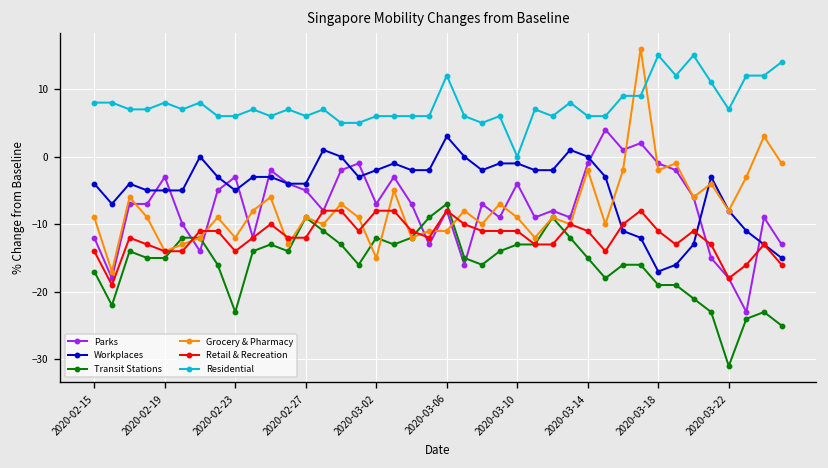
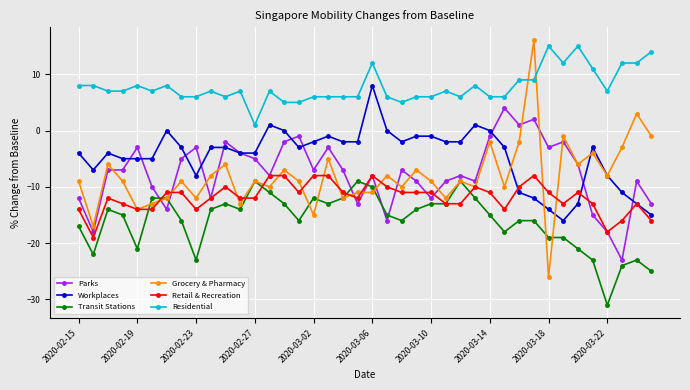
Transit Stations, 2020-02-19: -15 -> -21
Workplaces, 2020-02-23: -5 -> -8
Residential, 2020-02-27: 6 -> 1
Workplaces, 2020-03-06: 3 -> 8
Transit Stations, 2020-03-06: -7 -> -10
Parks, 2020-03-10: -4 -> -12
Residential, 2020-03-10: 0 -> 6
Parks, 2020-03-18: -1 -> -3
Workplaces, 2020-03-18: -17 -> -14
Grocery & Pharmacy, 2020-03-18: -2 -> -26
